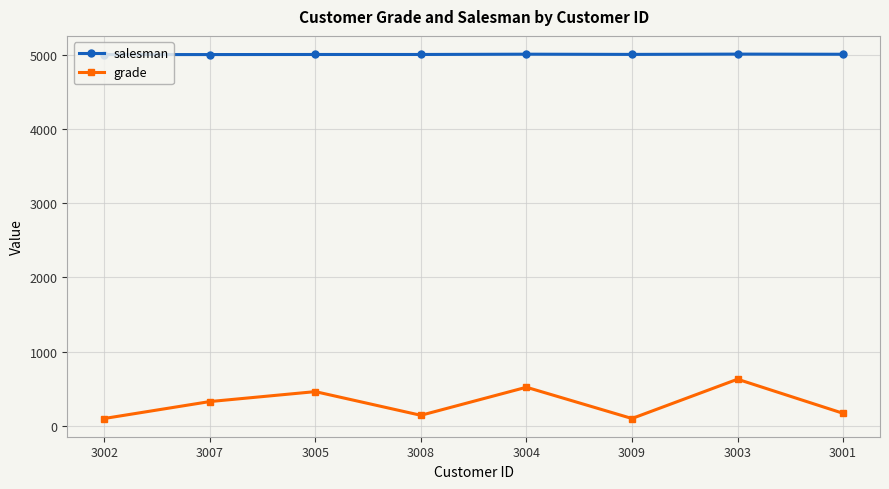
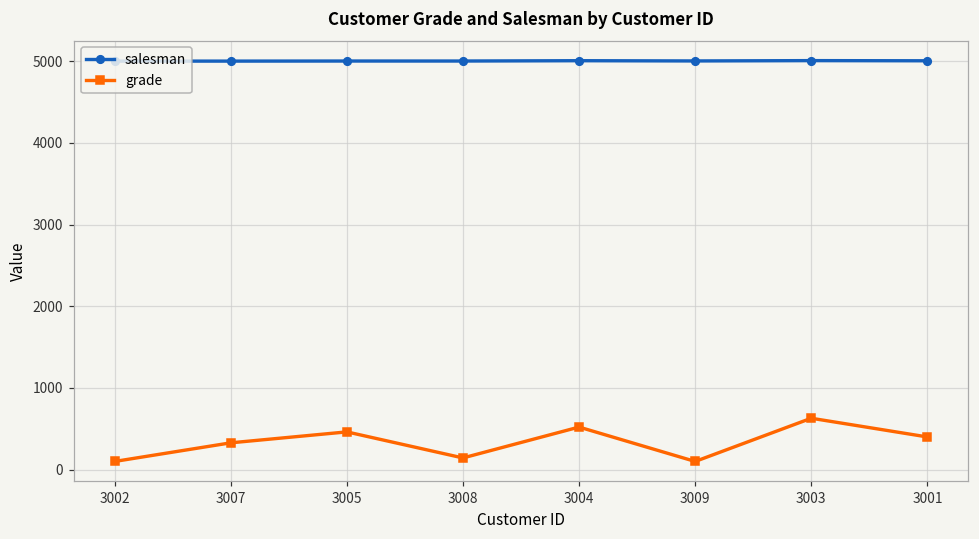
grade, 3001: 200 -> 400
